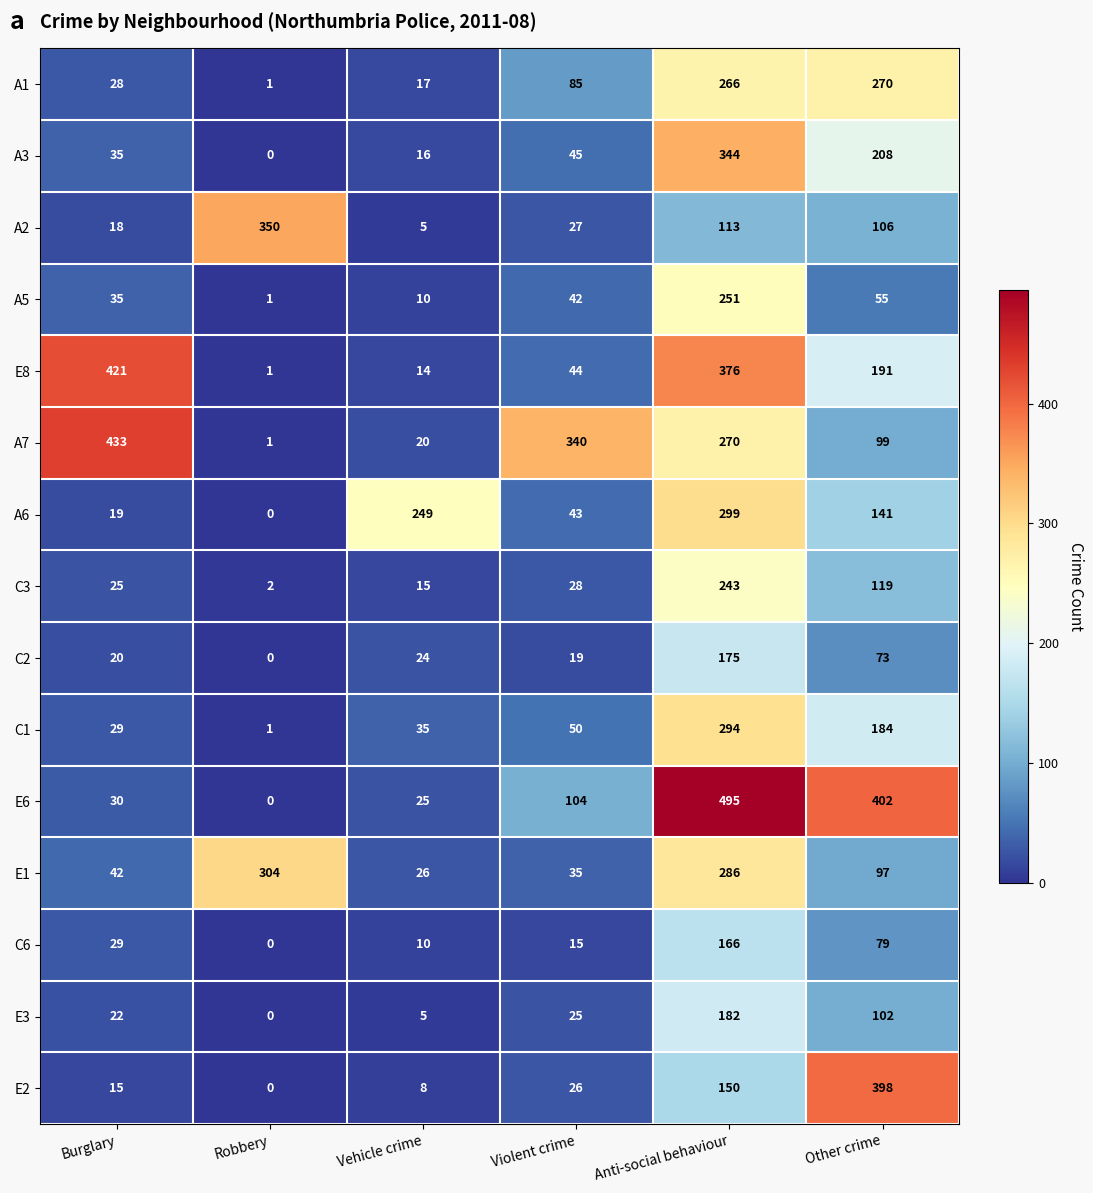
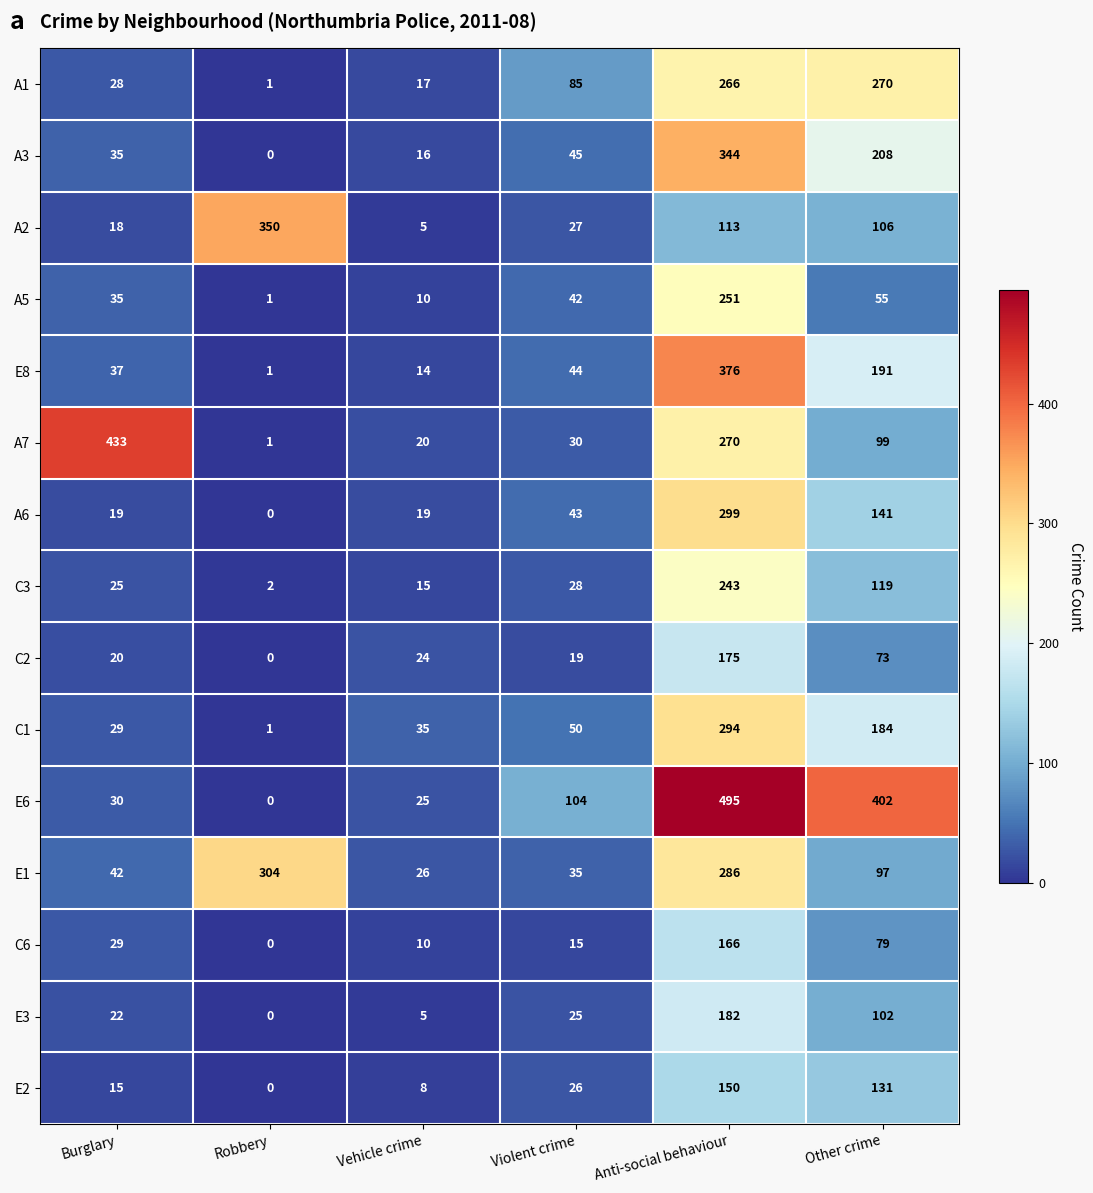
E8, Burglary: 421 -> 37
A7, Violent crime: 340 -> 30
A6, Vehicle crime: 249 -> 19
E2, Other crime: 398 -> 131
